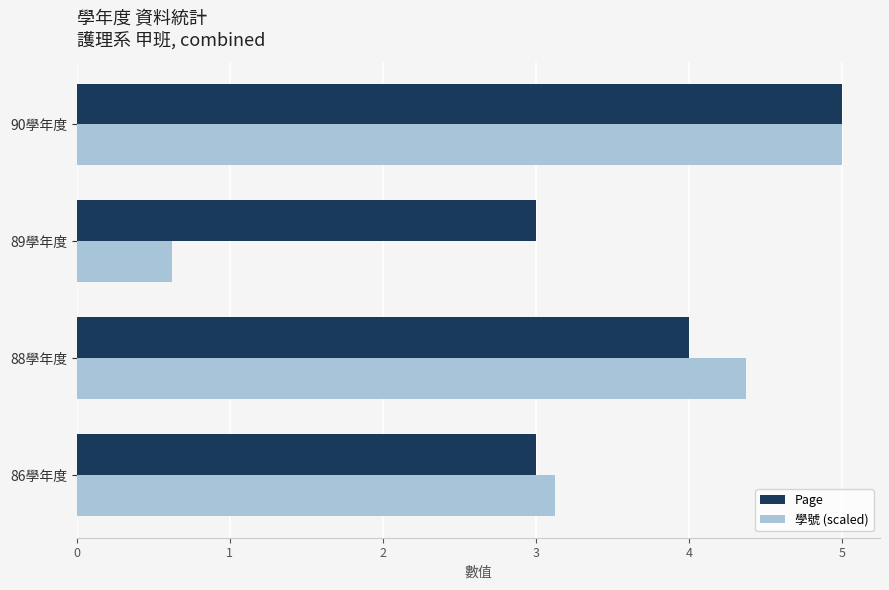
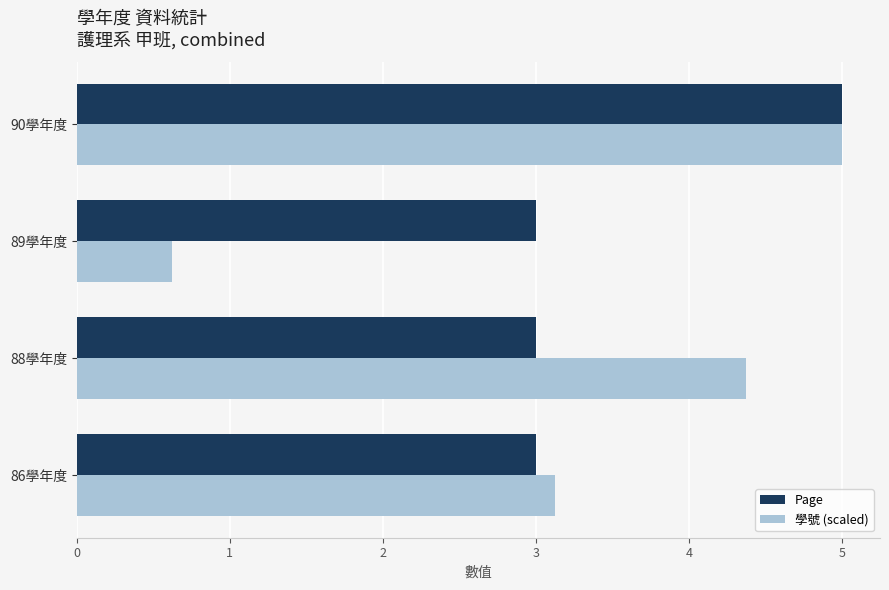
Page, 88學年度: 4 -> 3
